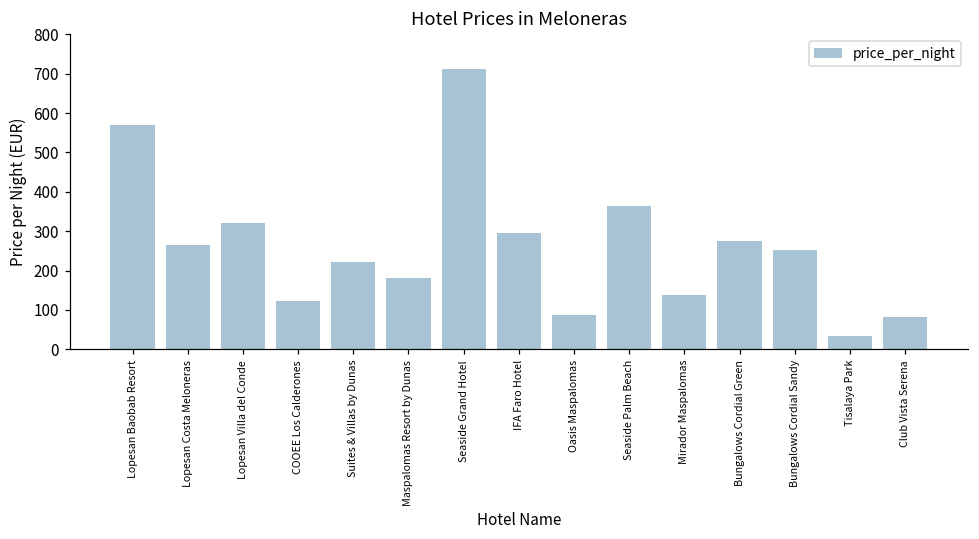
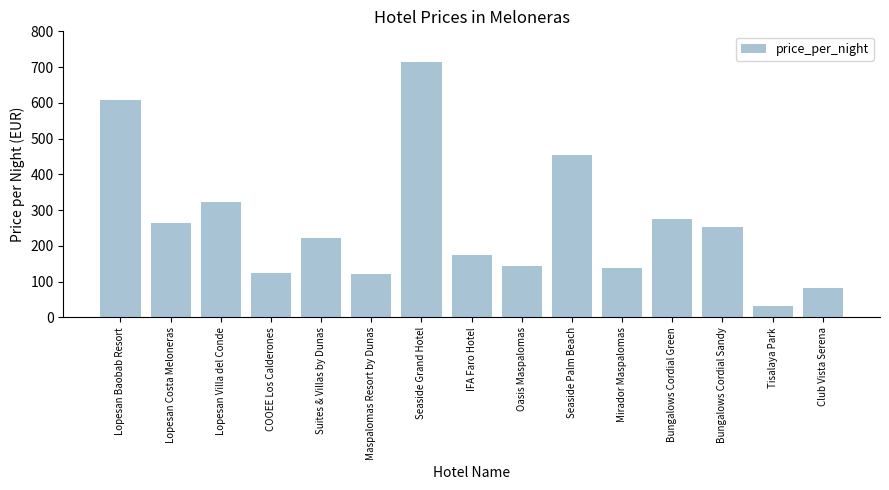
Lopesan Baobab Resort: 570 -> 610
Maspalomas Resort by Dunas: 180 -> 120
IFA Faro Hotel: 300 -> 180
Oasis Maspalomas: 90 -> 150
Seaside Palm Beach: 360 -> 450
